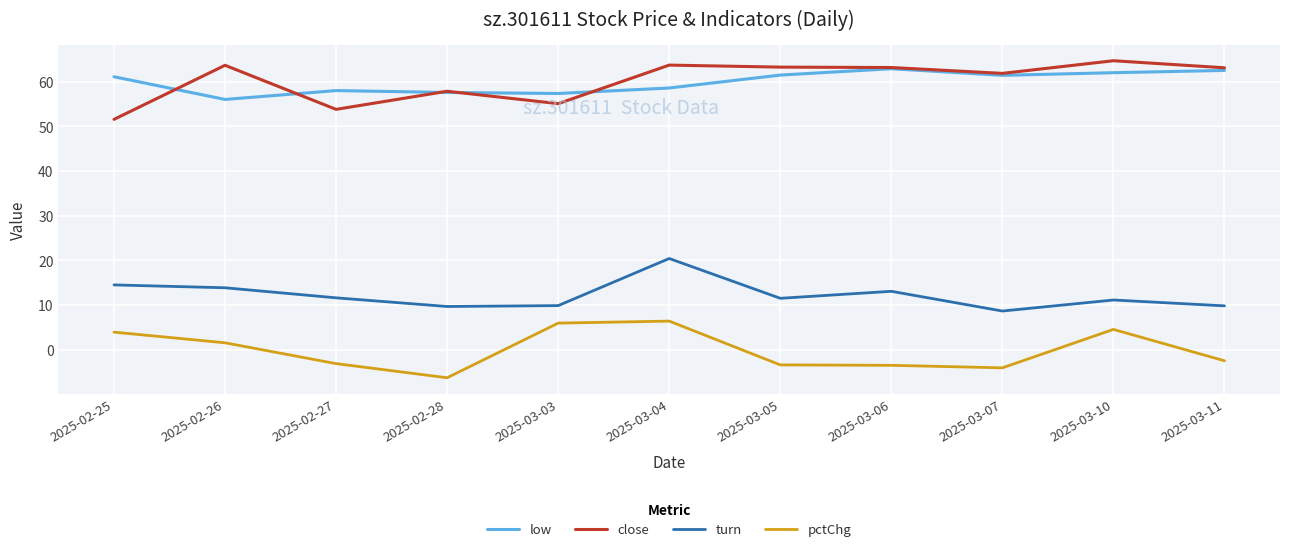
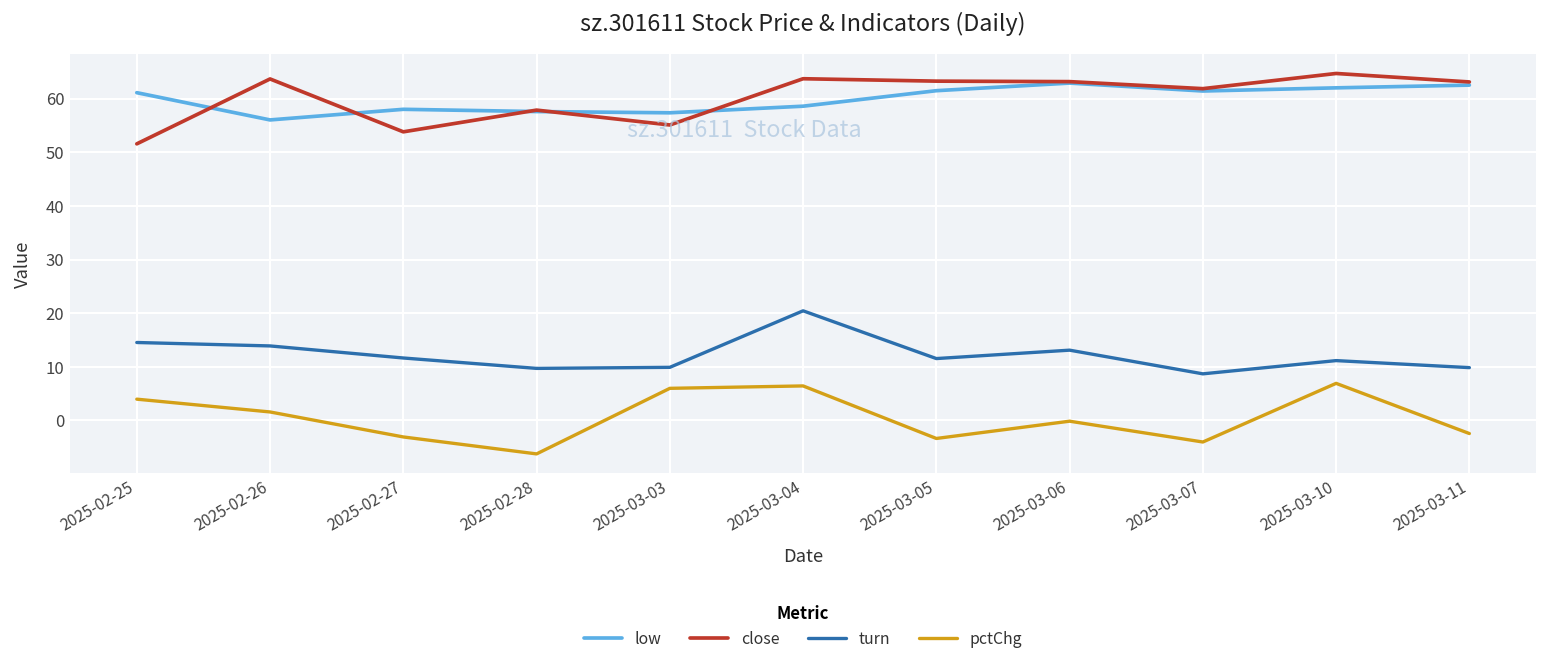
pctChg, 2025-03-06: -3 -> 0
pctChg, 2025-03-10: 5 -> 7
